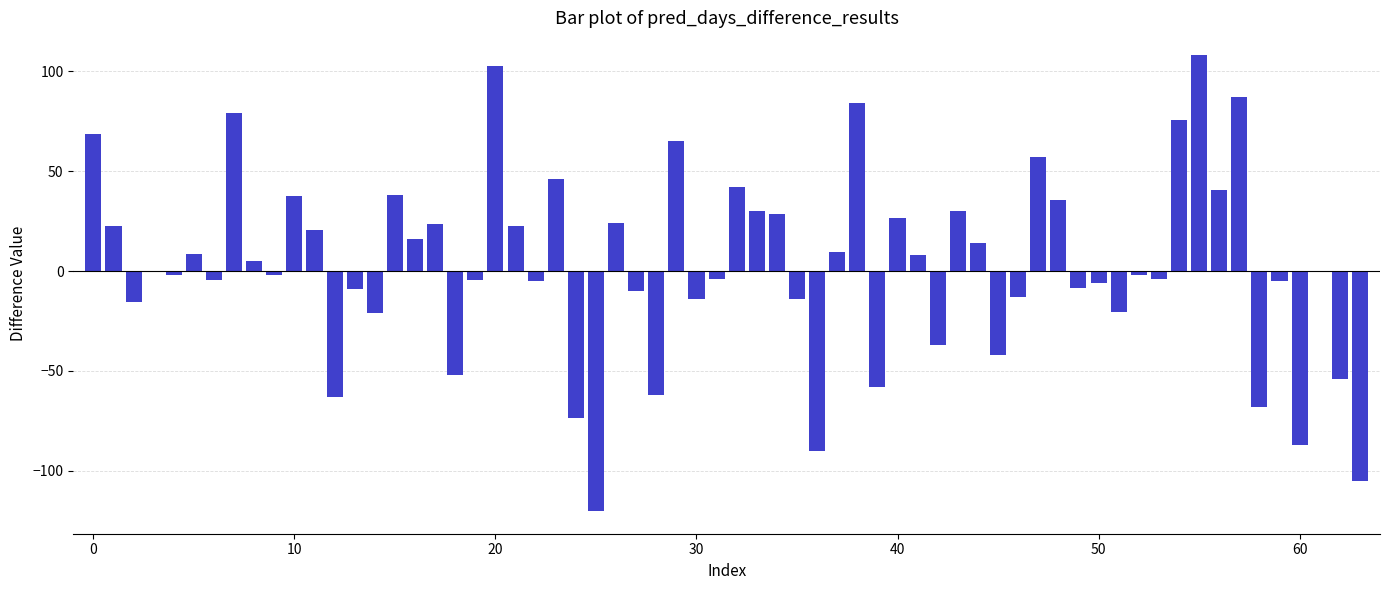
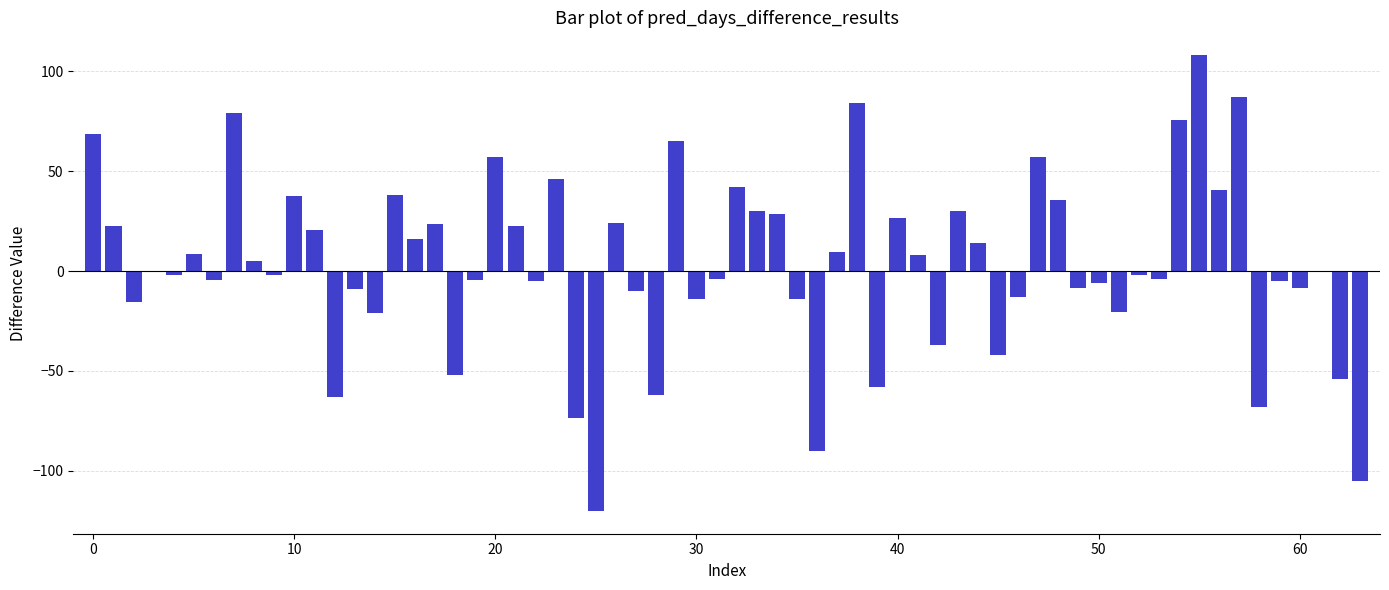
20: 103 -> 57
60: -87 -> -8
